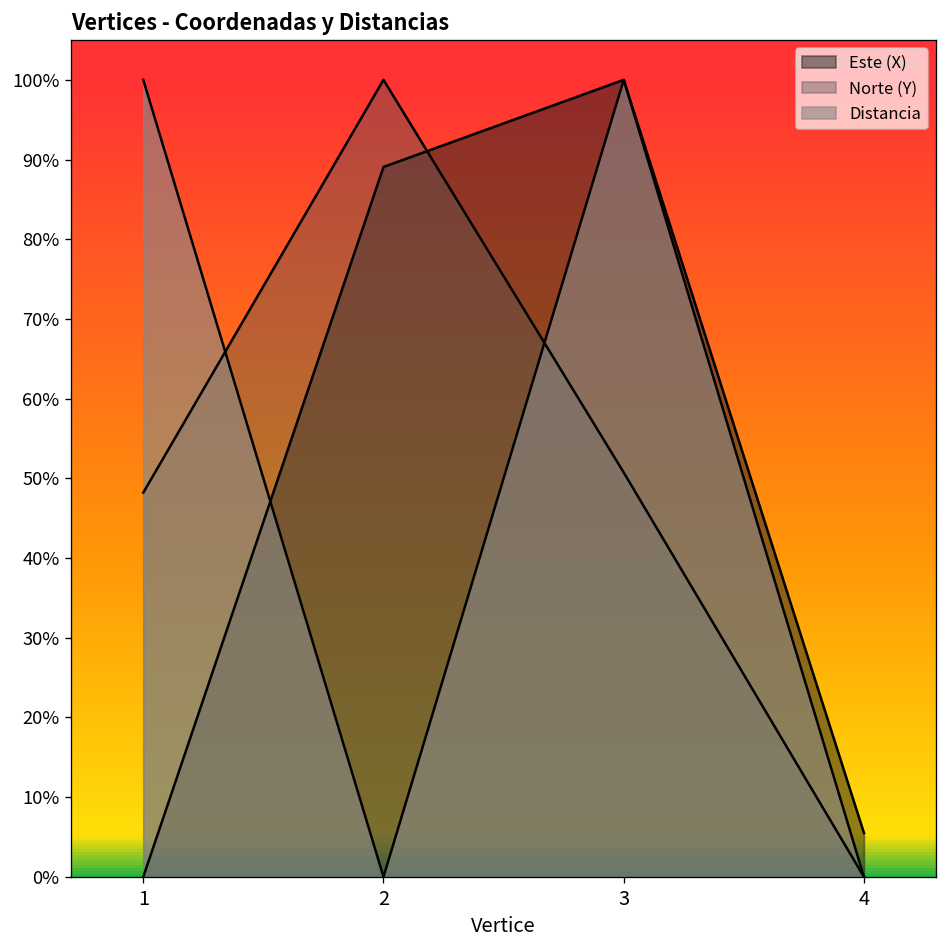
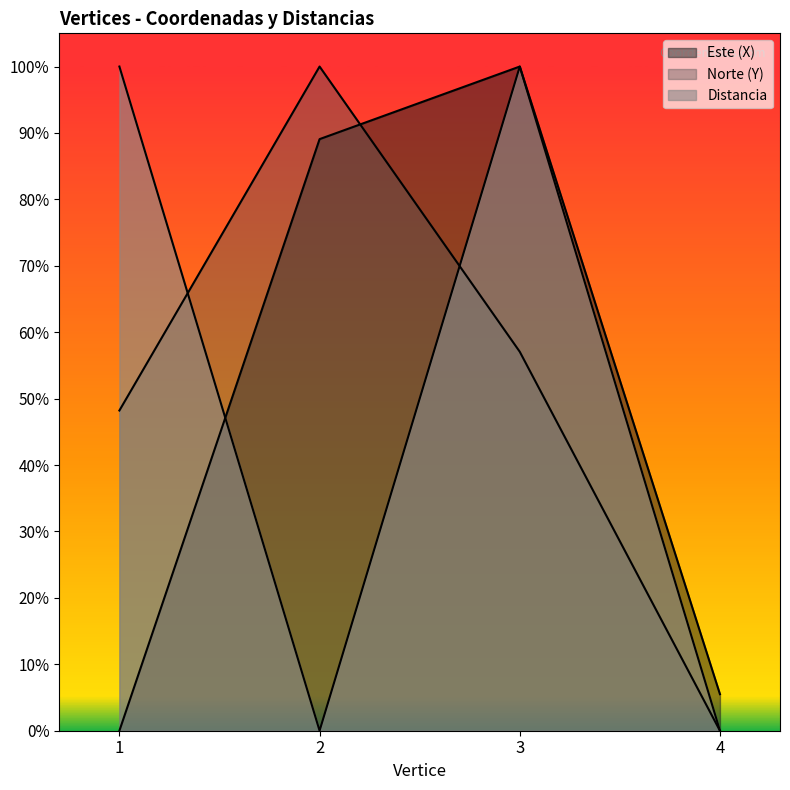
Norte (Y), 3: 51% -> 57%
